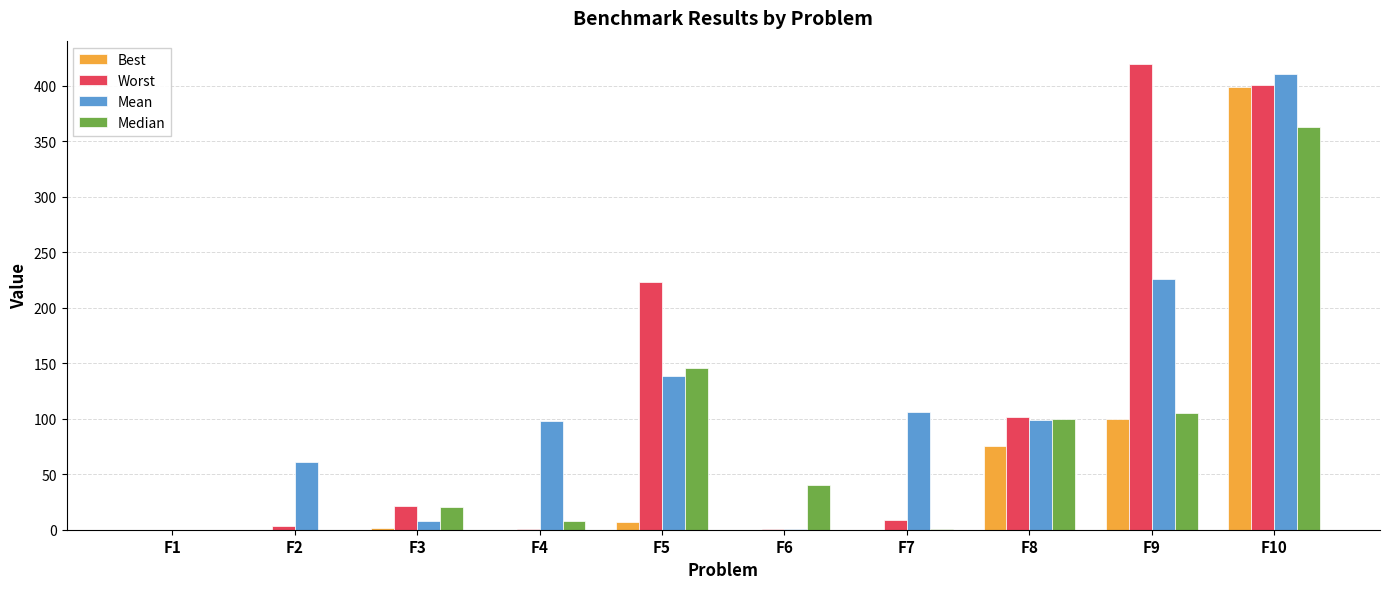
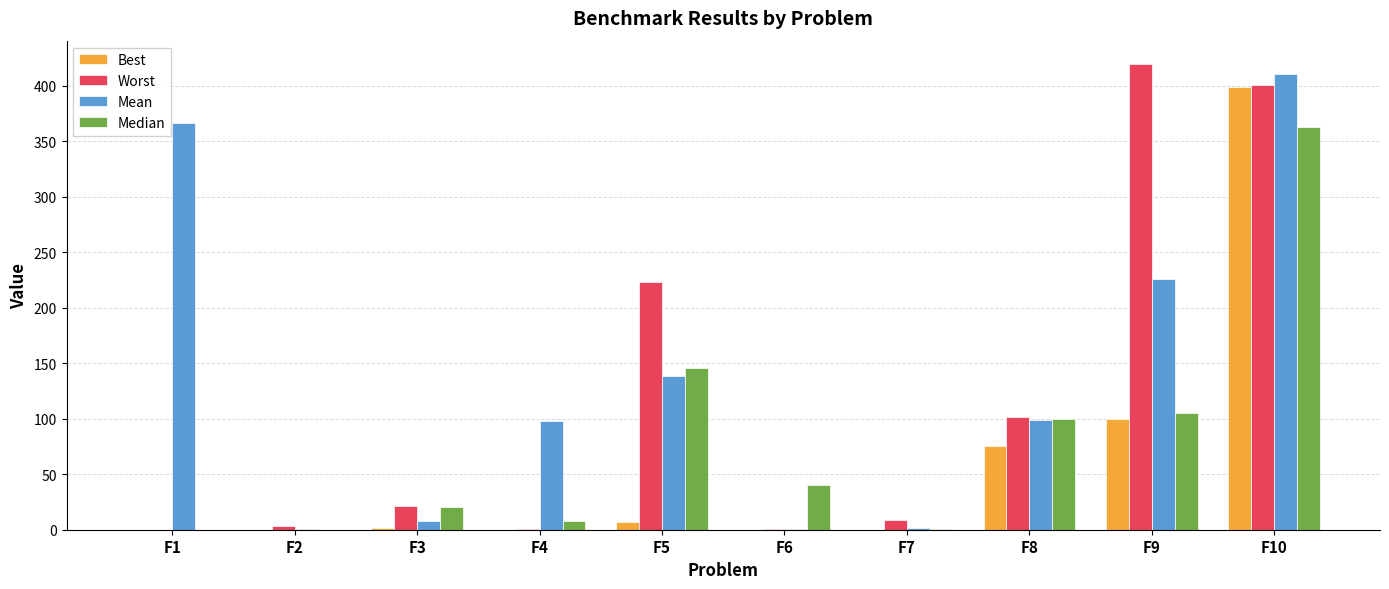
Mean, F1: 0 -> 367
Mean, F2: 61 -> 0
Mean, F7: 106 -> 1
